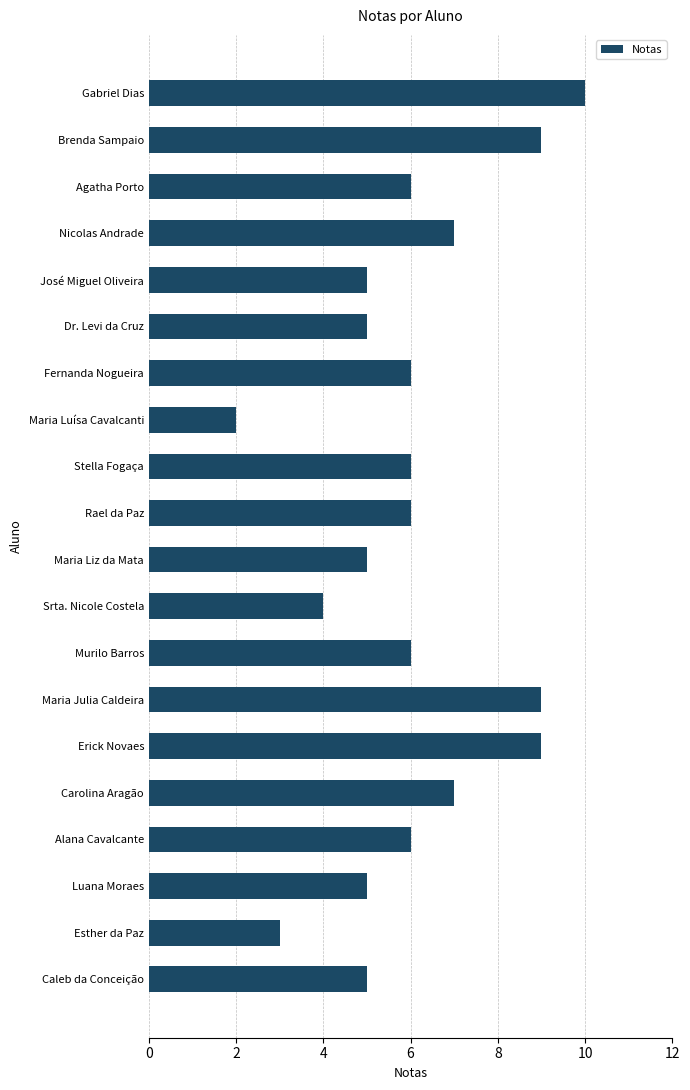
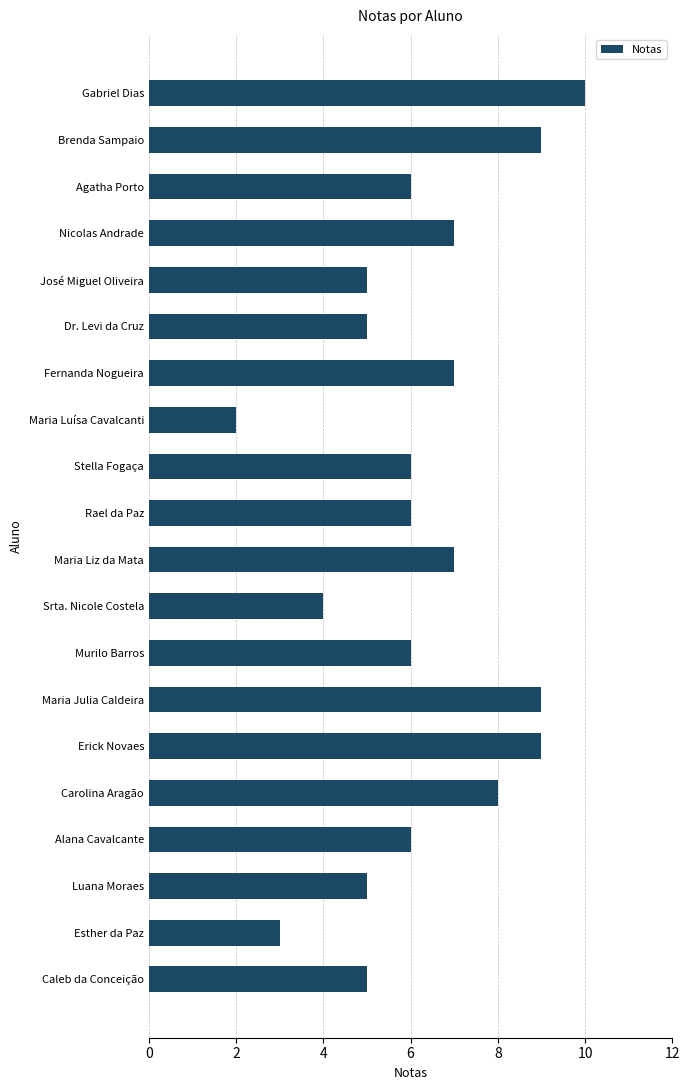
Fernanda Nogueira: 6 -> 7
Maria Liz da Mata: 5 -> 7
Carolina Aragão: 7 -> 8
